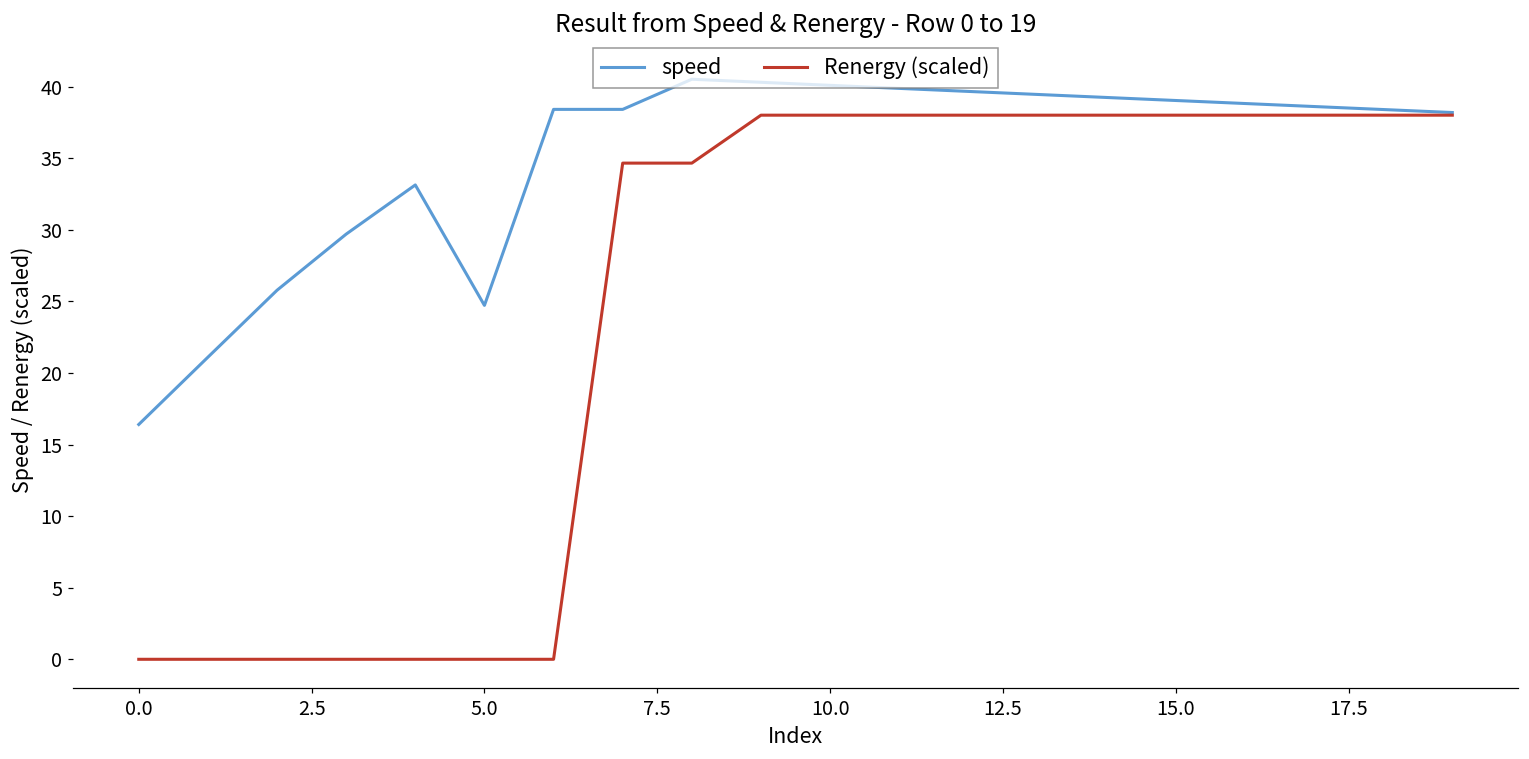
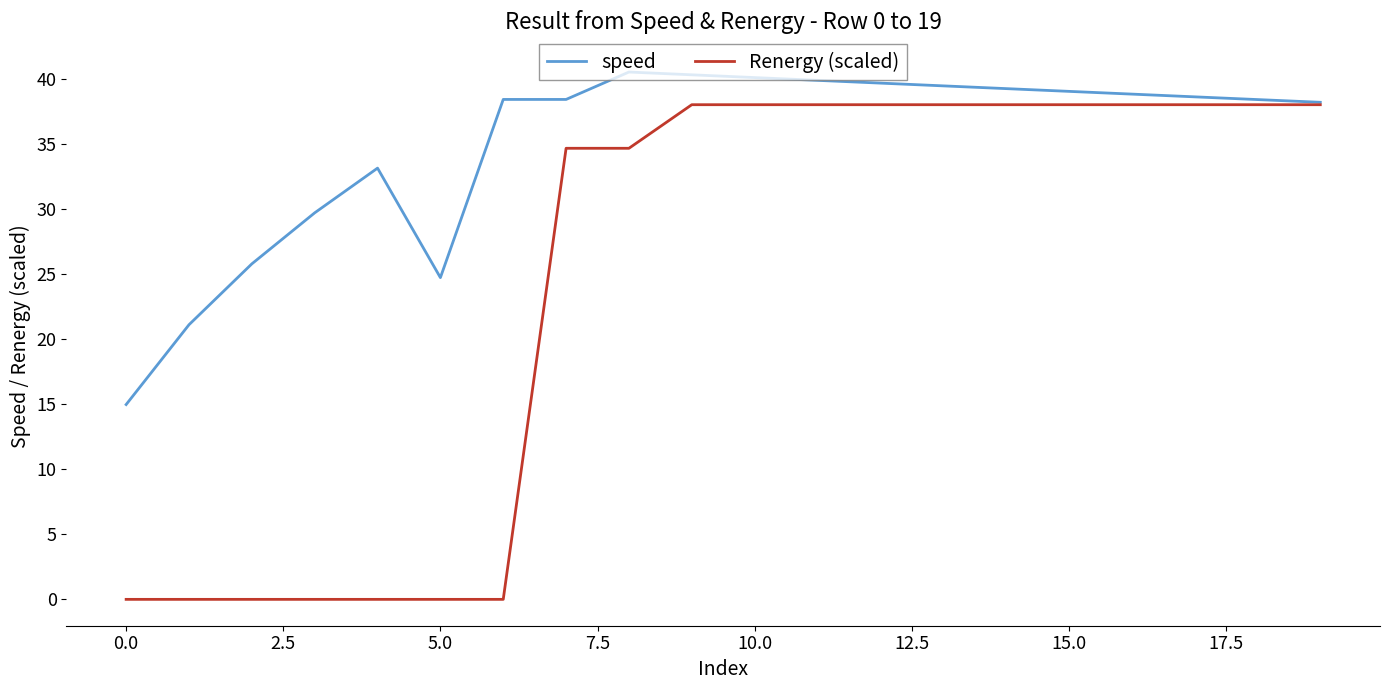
speed, 0.0: 16.4 -> 15.0
